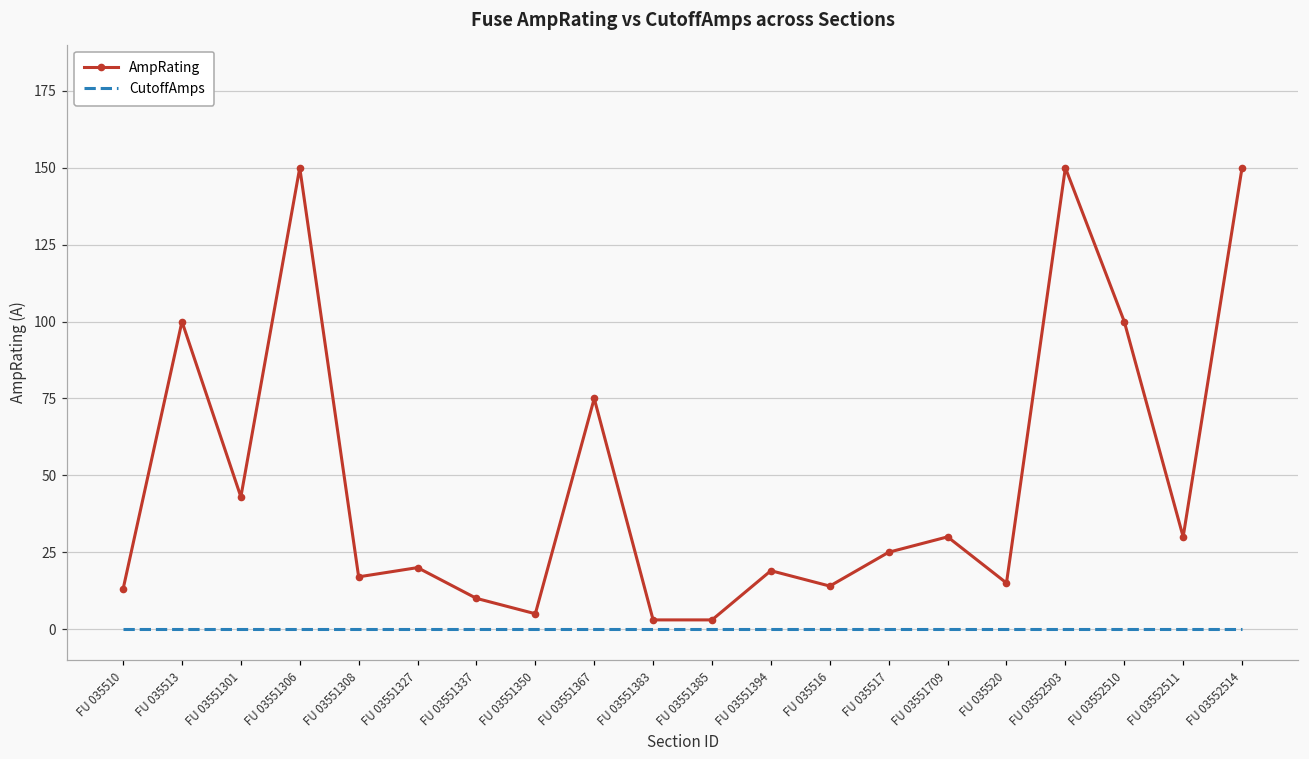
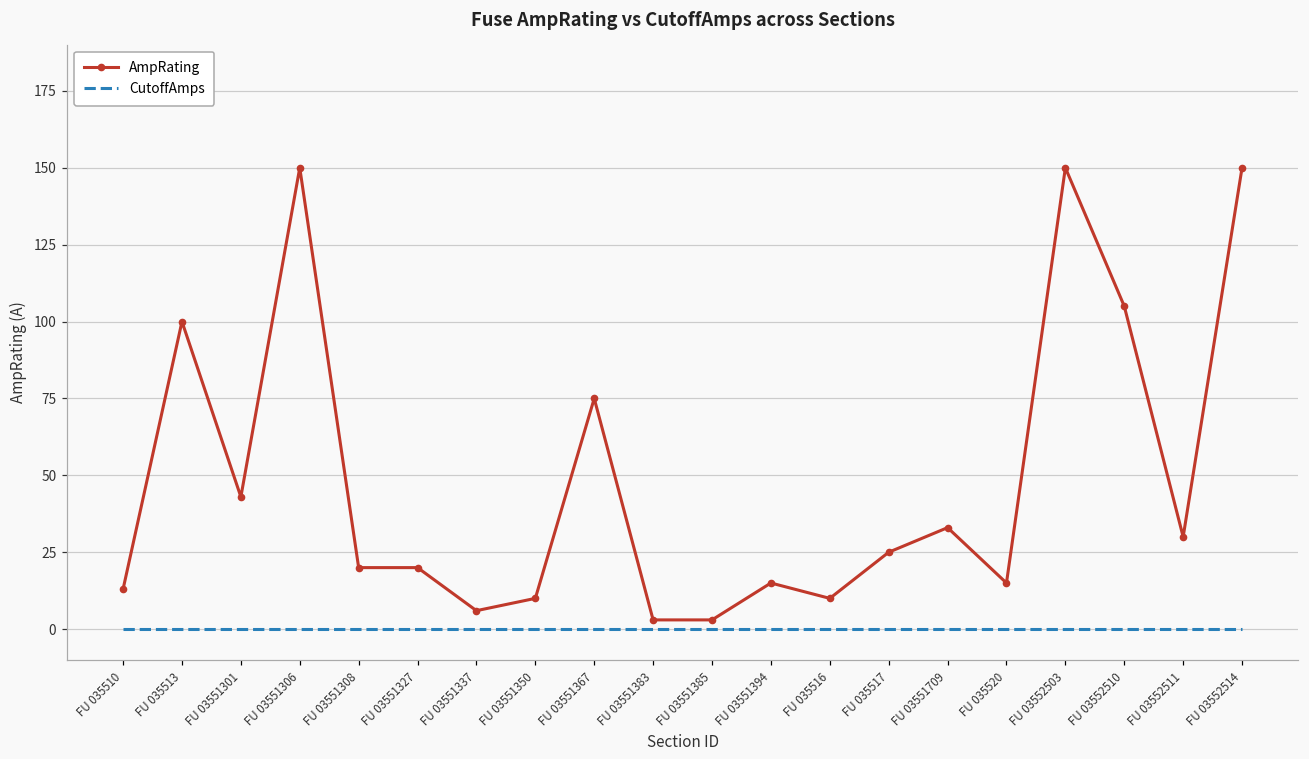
AmpRating, FU 03551308: 17 -> 20
AmpRating, FU 03551337: 10 -> 6
AmpRating, FU 03551350: 5 -> 10
AmpRating, FU 03551394: 19 -> 15
AmpRating, FU 035516: 14 -> 10
AmpRating, FU 03551709: 30 -> 33
AmpRating, FU 03552510: 100 -> 105
